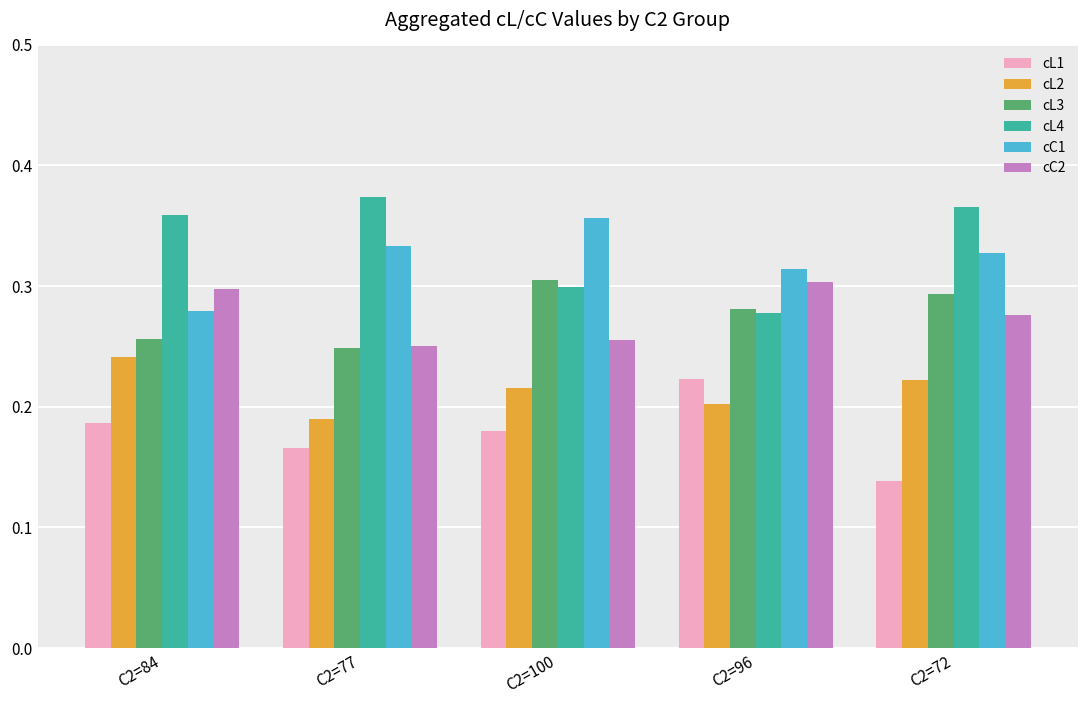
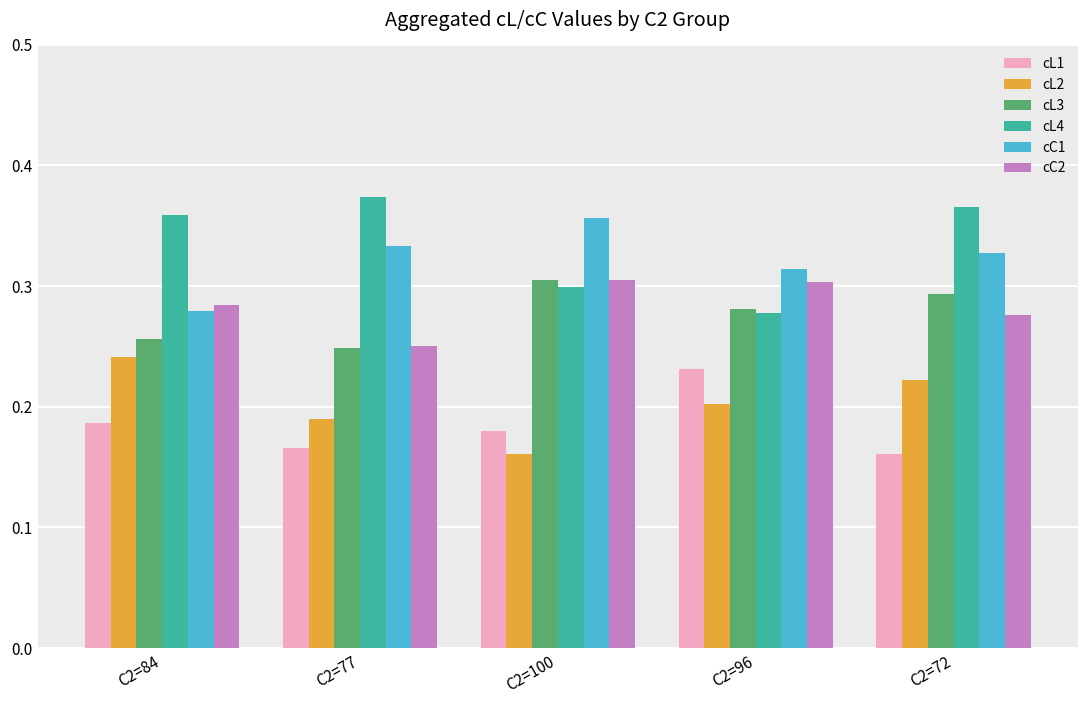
cC2, C2=84: 0.298 -> 0.284
cL2, C2=100: 0.216 -> 0.161
cC2, C2=100: 0.255 -> 0.305
cL1, C2=96: 0.223 -> 0.231
cL1, C2=72: 0.138 -> 0.161
